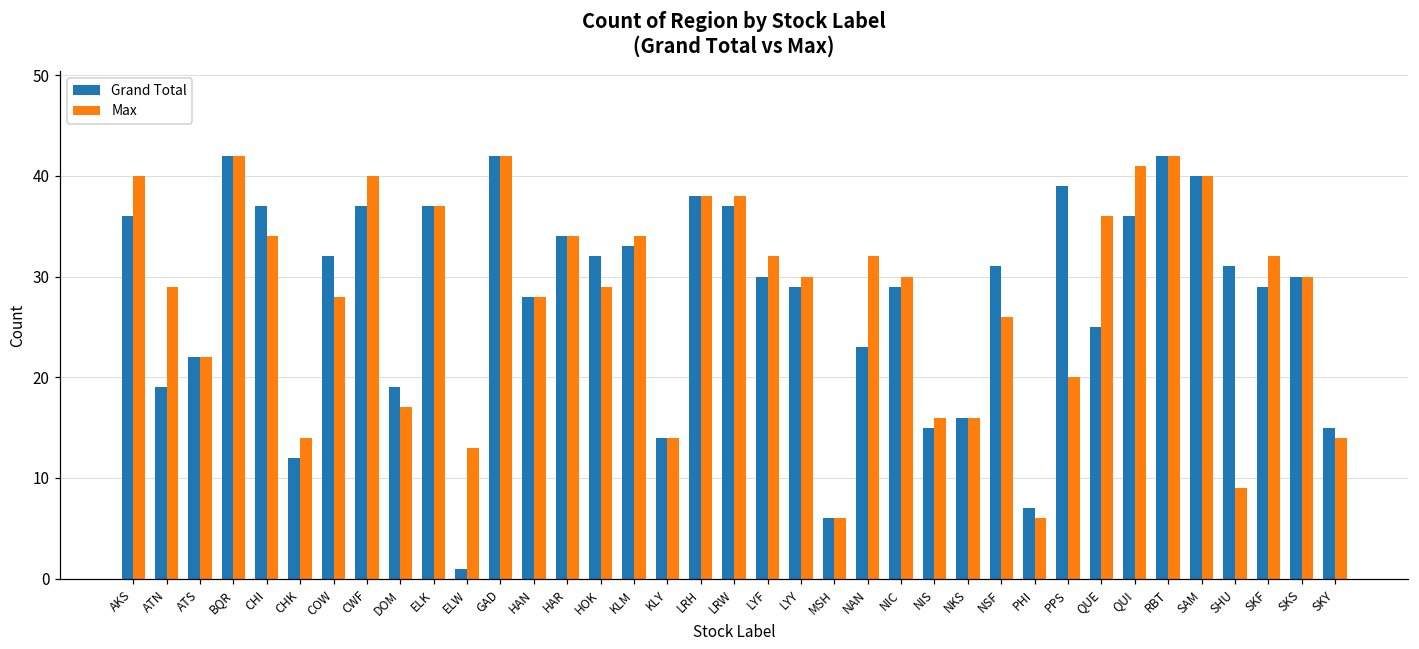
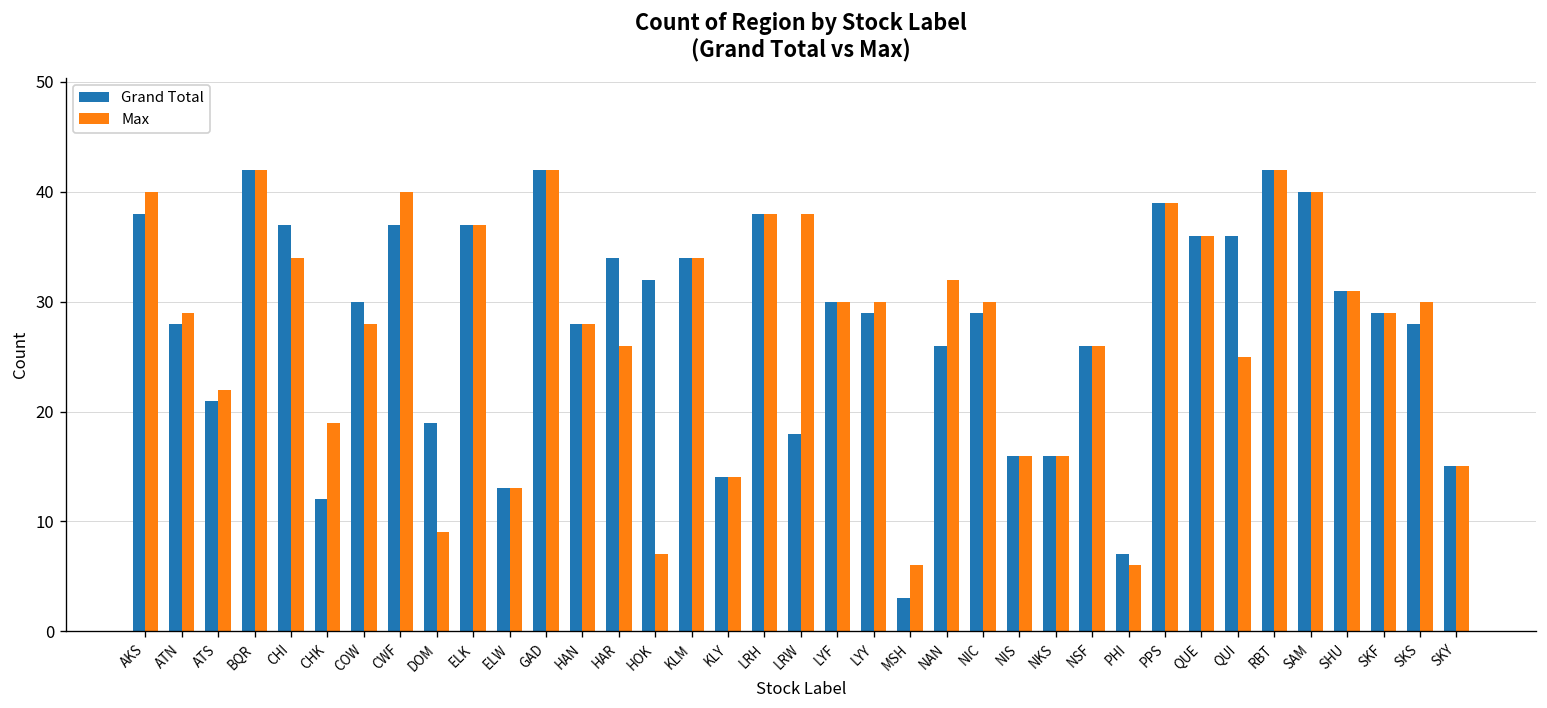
Grand Total, AKS: 36 -> 38
Grand Total, ATN: 19 -> 28
Grand Total, ATS: 22 -> 21
Max, CHK: 14 -> 19
Grand Total, COW: 32 -> 30
Max, DOM: 17 -> 9
Grand Total, ELW: 1 -> 13
Max, HAR: 34 -> 26
Max, HOK: 29 -> 7
Grand Total, KLM: 33 -> 34
Grand Total, LRW: 37 -> 18
Max, LYF: 32 -> 30
Grand Total, MSH: 6 -> 3
Grand Total, NAN: 23 -> 26
Grand Total, NIS: 15 -> 16
Grand Total, NSF: 31 -> 26
Max, PPS: 20 -> 39
Grand Total, QUE: 25 -> 36
Max, QUI: 41 -> 25
Max, SHU: 9 -> 31
Max, SKF: 32 -> 29
Grand Total, SKS: 30 -> 28
Max, SKY: 14 -> 15
